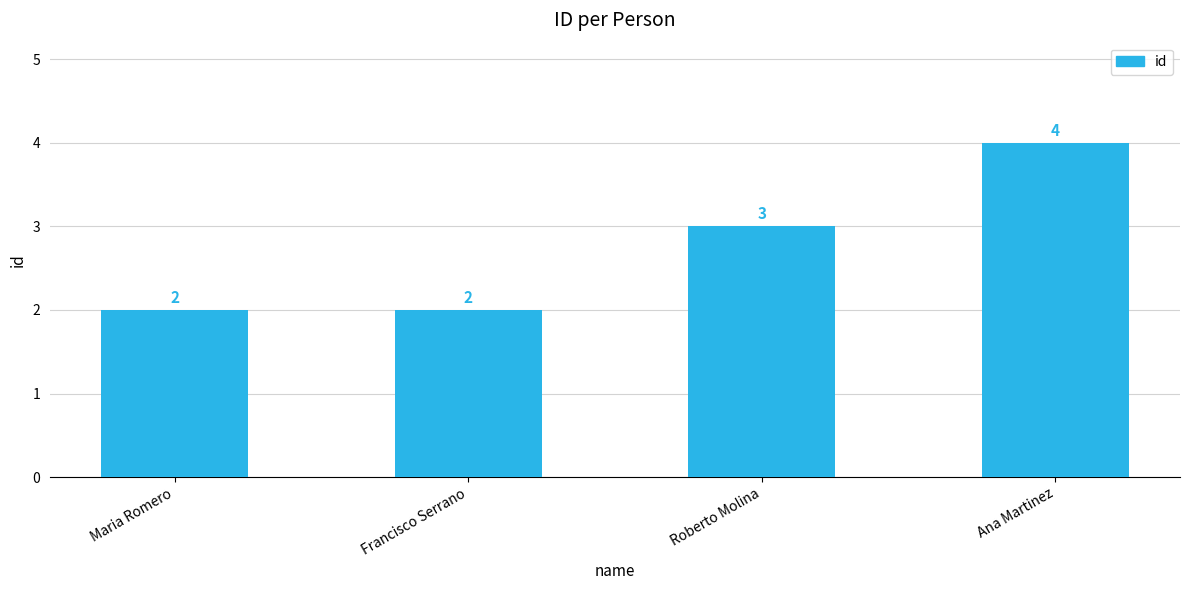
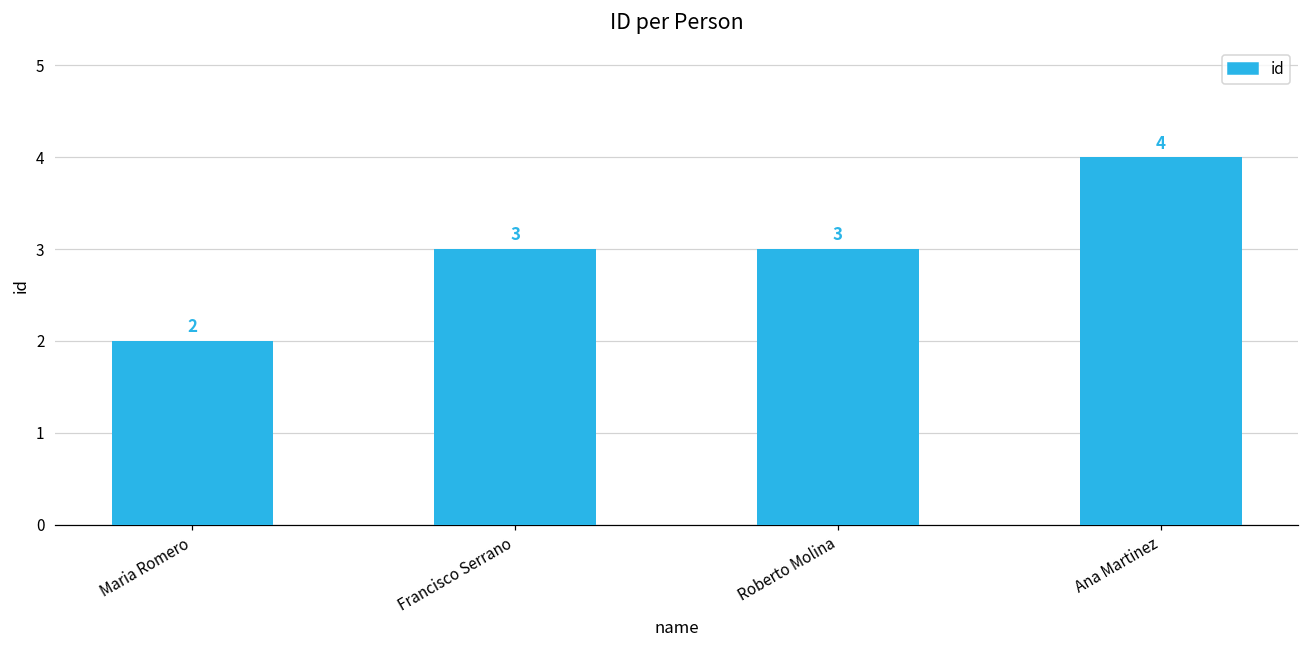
Francisco Serrano: 2 -> 3
